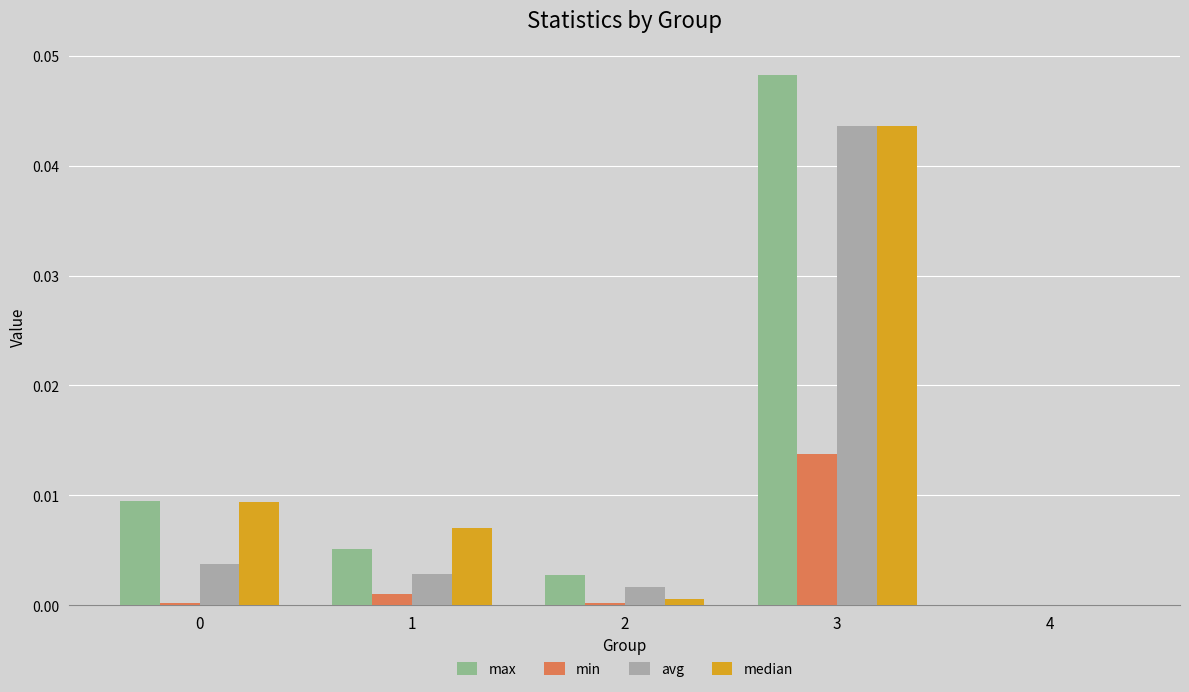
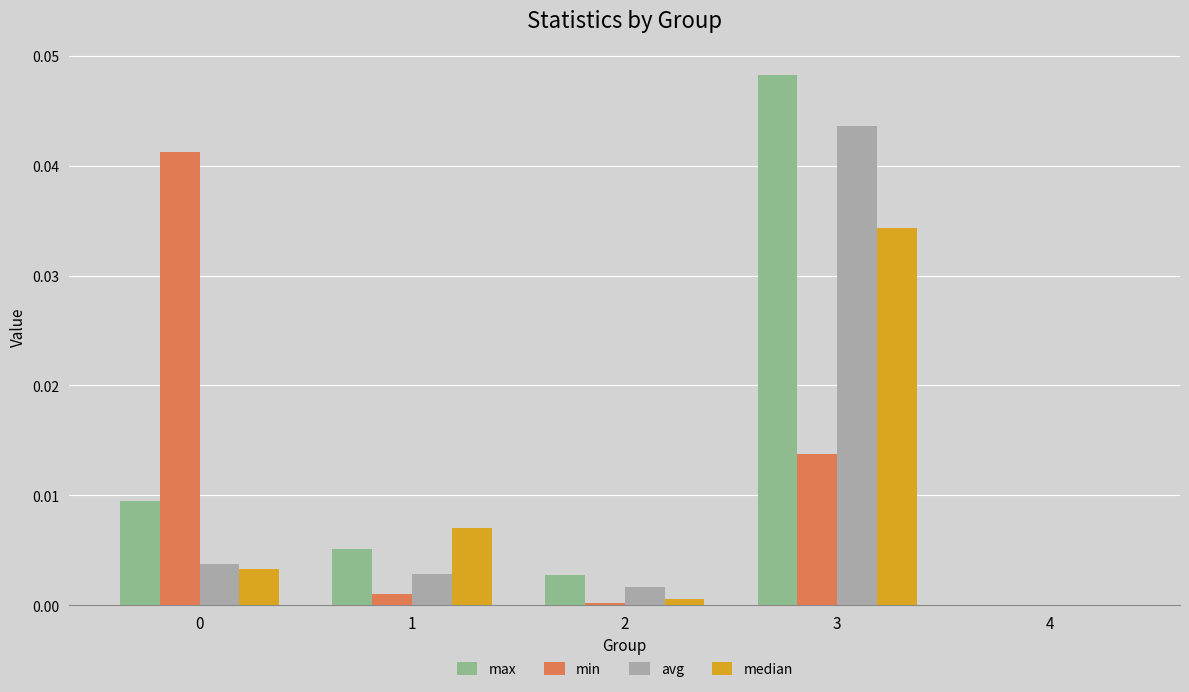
min, 0: 0.0002 -> 0.0412
median, 0: 0.0094 -> 0.0033
median, 3: 0.0436 -> 0.0343
